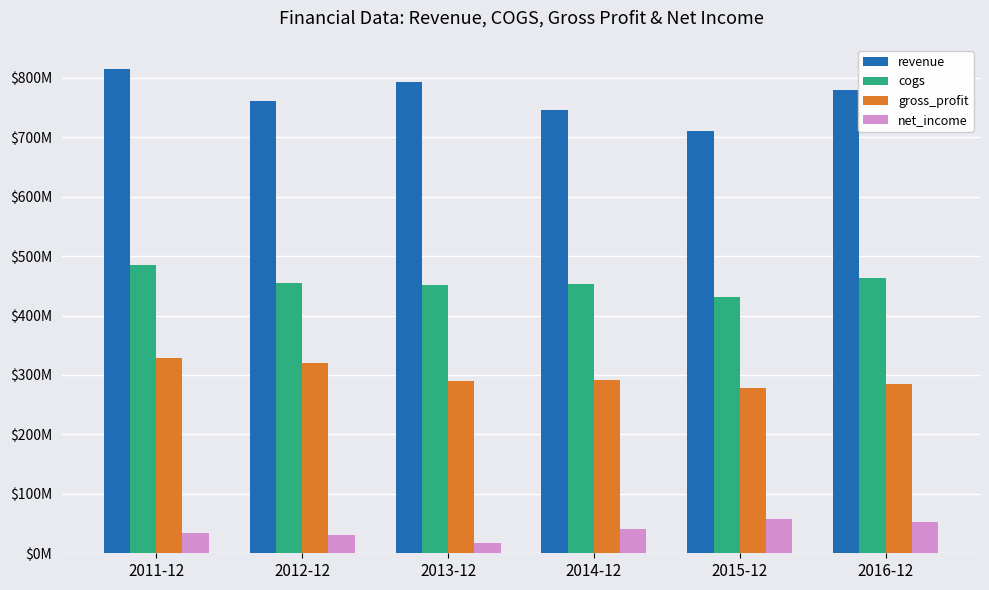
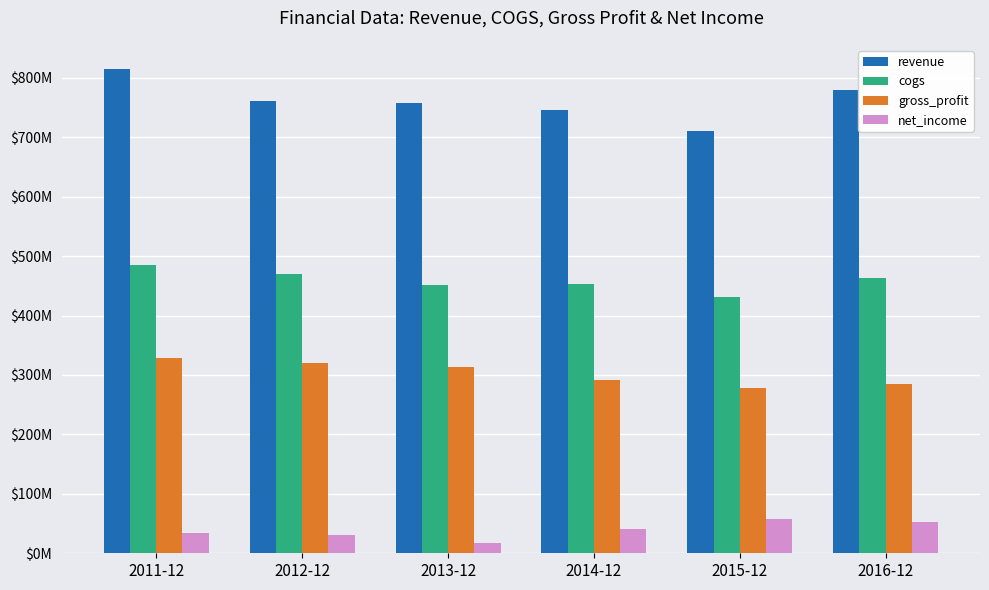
cogs, 2012-12: $460000000 -> $470000000
revenue, 2013-12: $790000000 -> $760000000
gross_profit, 2013-12: $290000000 -> $310000000
